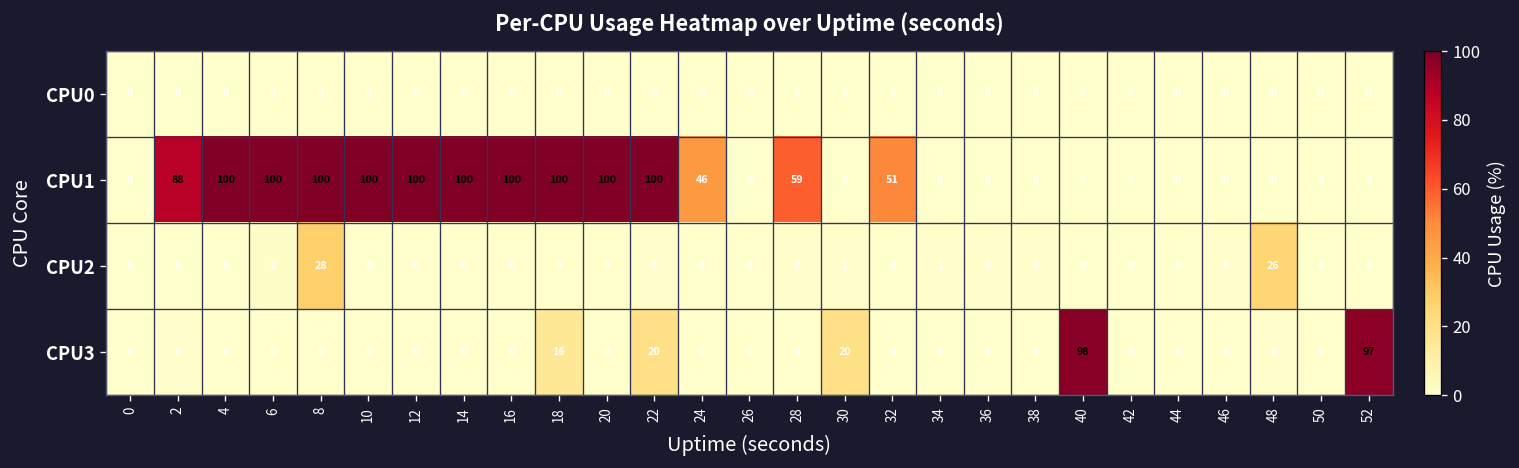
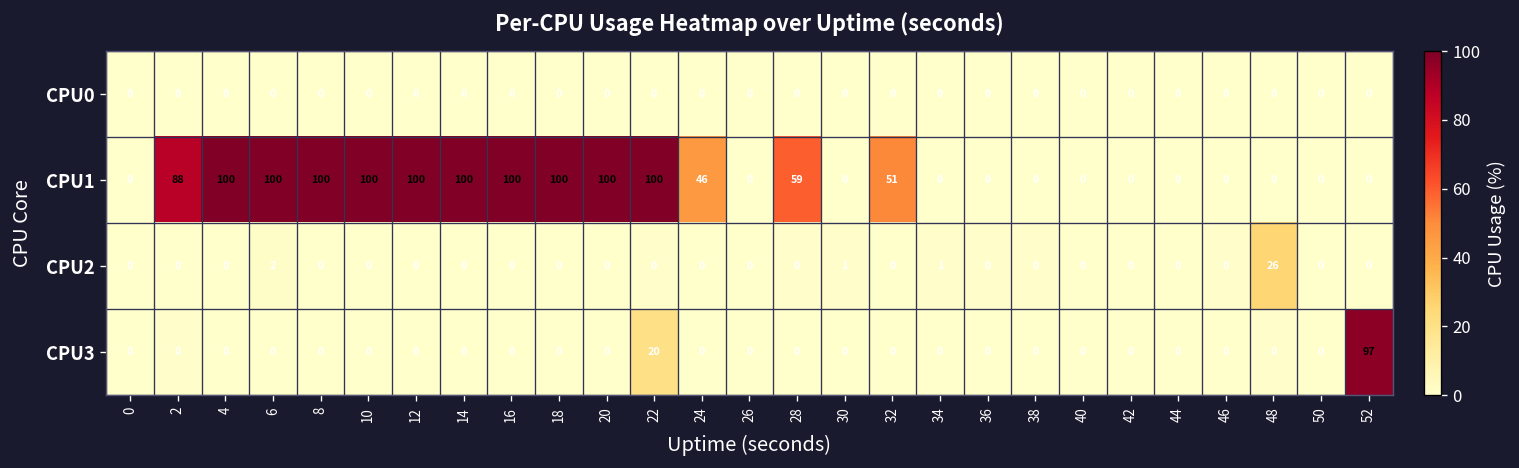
CPU2, 8: 28 -> 0
CPU3, 18: 16 -> 0
CPU3, 30: 20 -> 0
CPU3, 40: 98 -> 0
